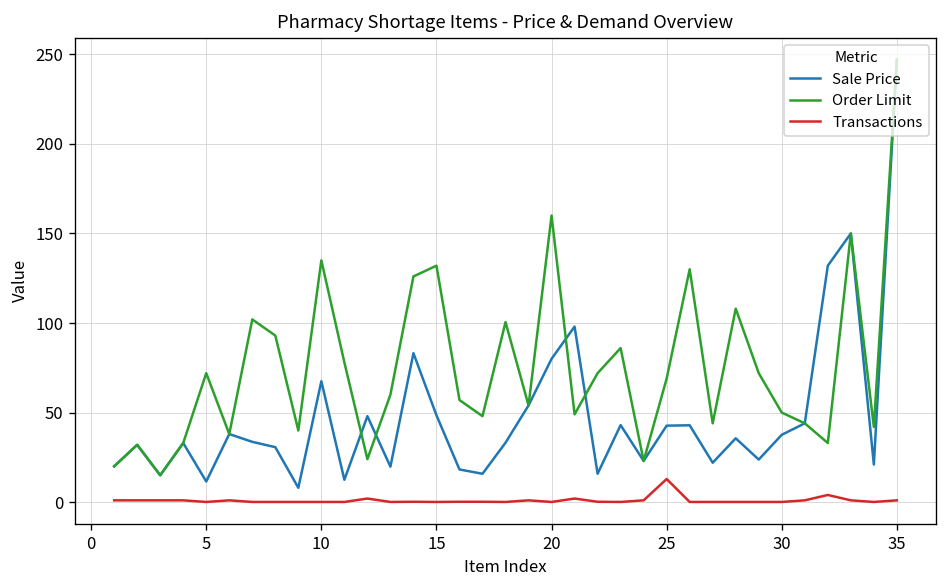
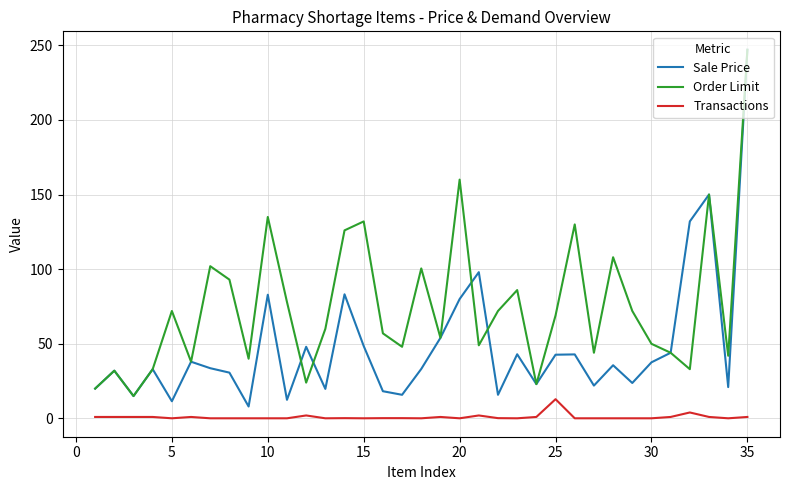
Sale Price, 10: 68 -> 83
